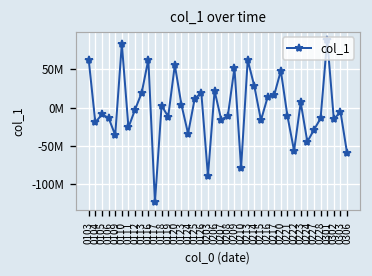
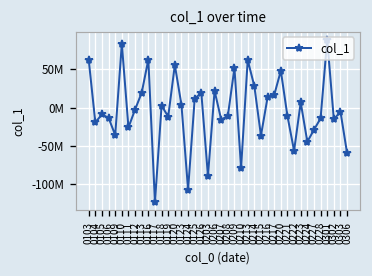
0124: -30000000 -> -110000000
0215: -20000000 -> -40000000
